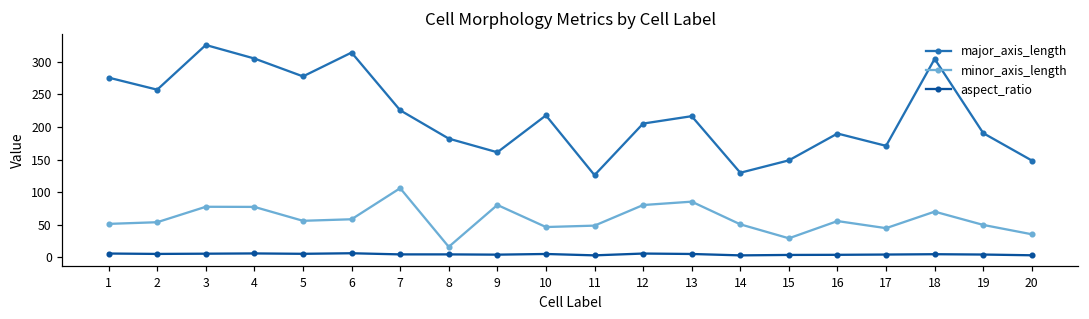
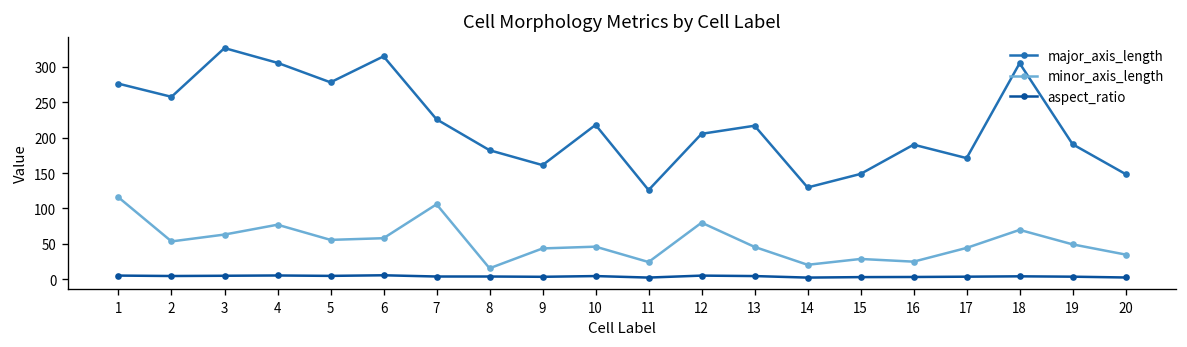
minor_axis_length, 1: 50 -> 120
minor_axis_length, 3: 80 -> 60
minor_axis_length, 9: 80 -> 40
minor_axis_length, 11: 50 -> 20
minor_axis_length, 13: 90 -> 50
minor_axis_length, 14: 50 -> 20
minor_axis_length, 16: 60 -> 30
